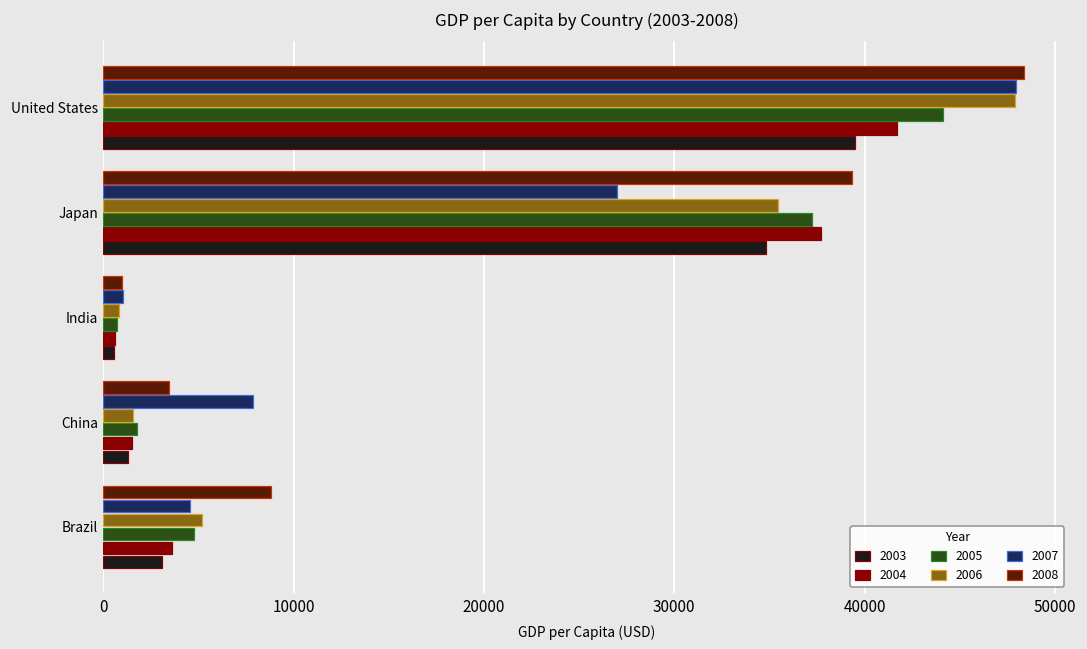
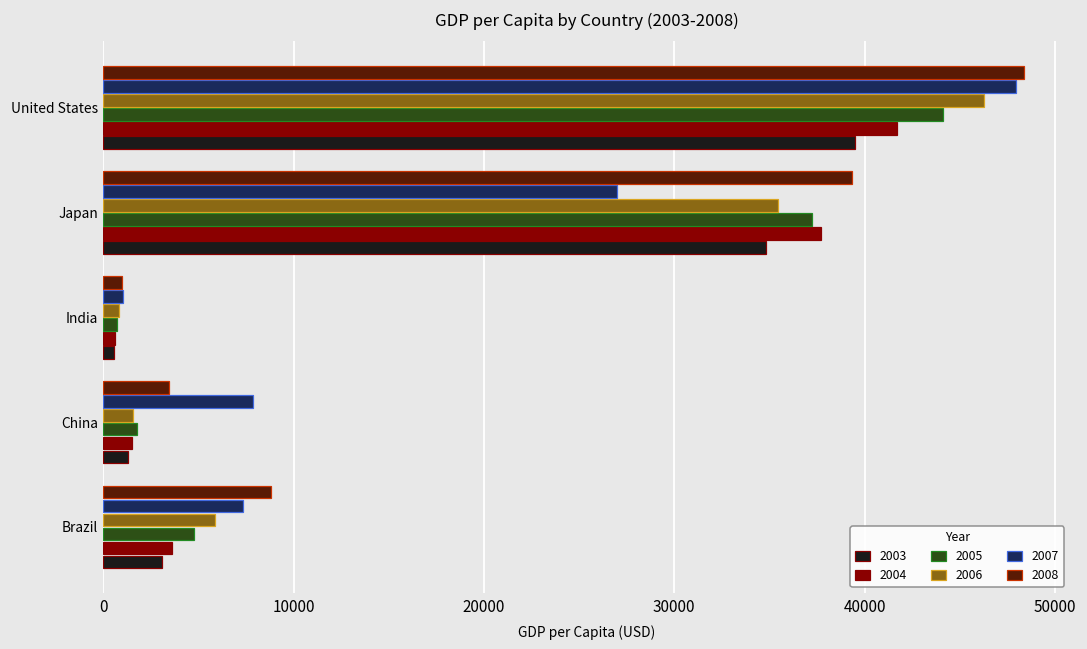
2006, United States: 47900 -> 46300
2007, Brazil: 4500 -> 7300
2006, Brazil: 5200 -> 5900
